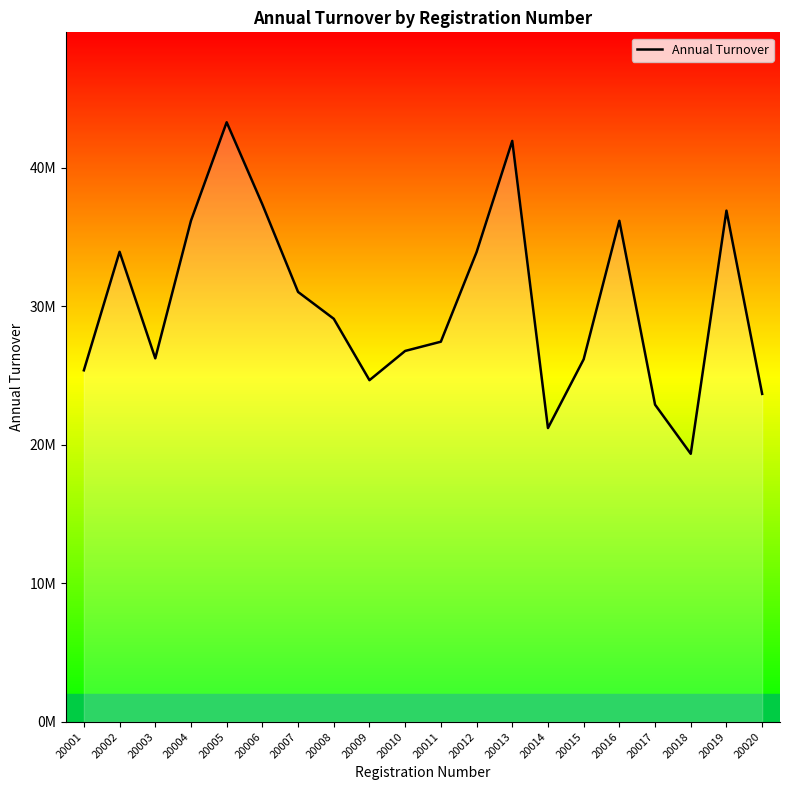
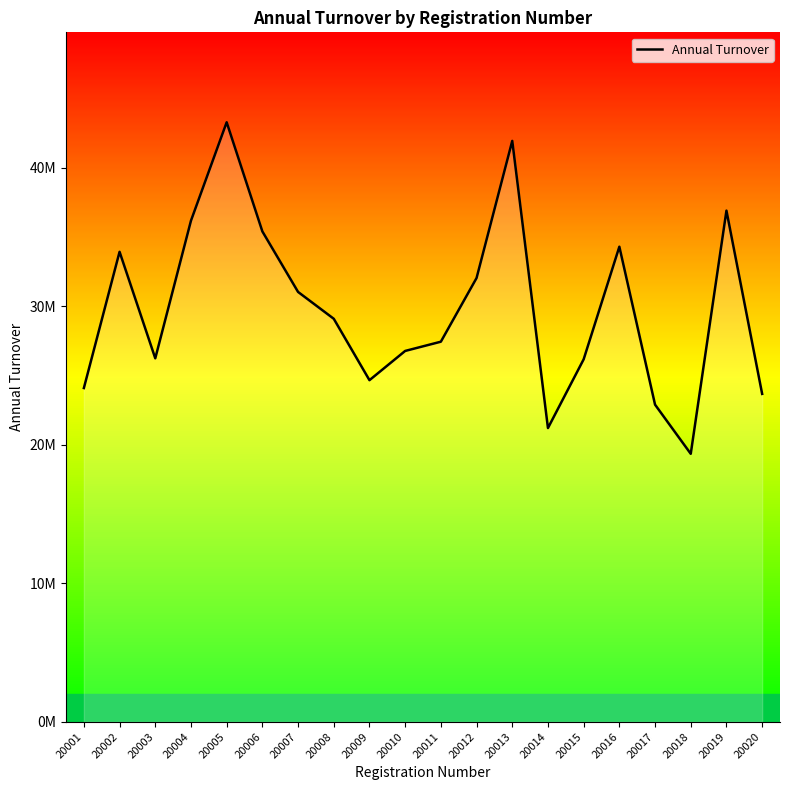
20001: 25400000 -> 24100000
20006: 37300000 -> 35400000
20012: 33900000 -> 32000000
20016: 36200000 -> 34300000
